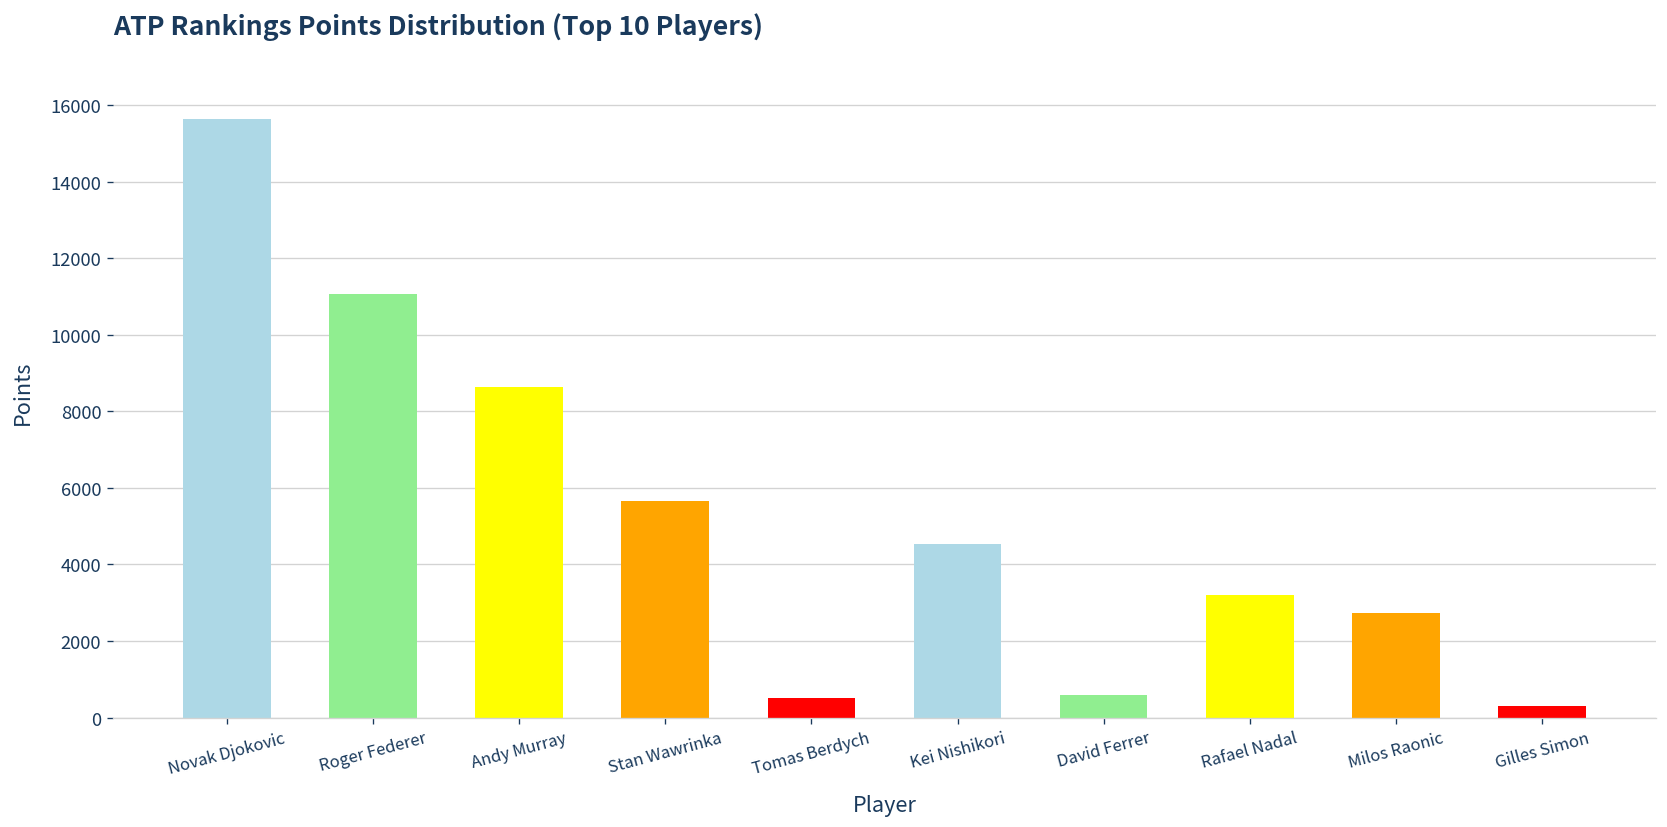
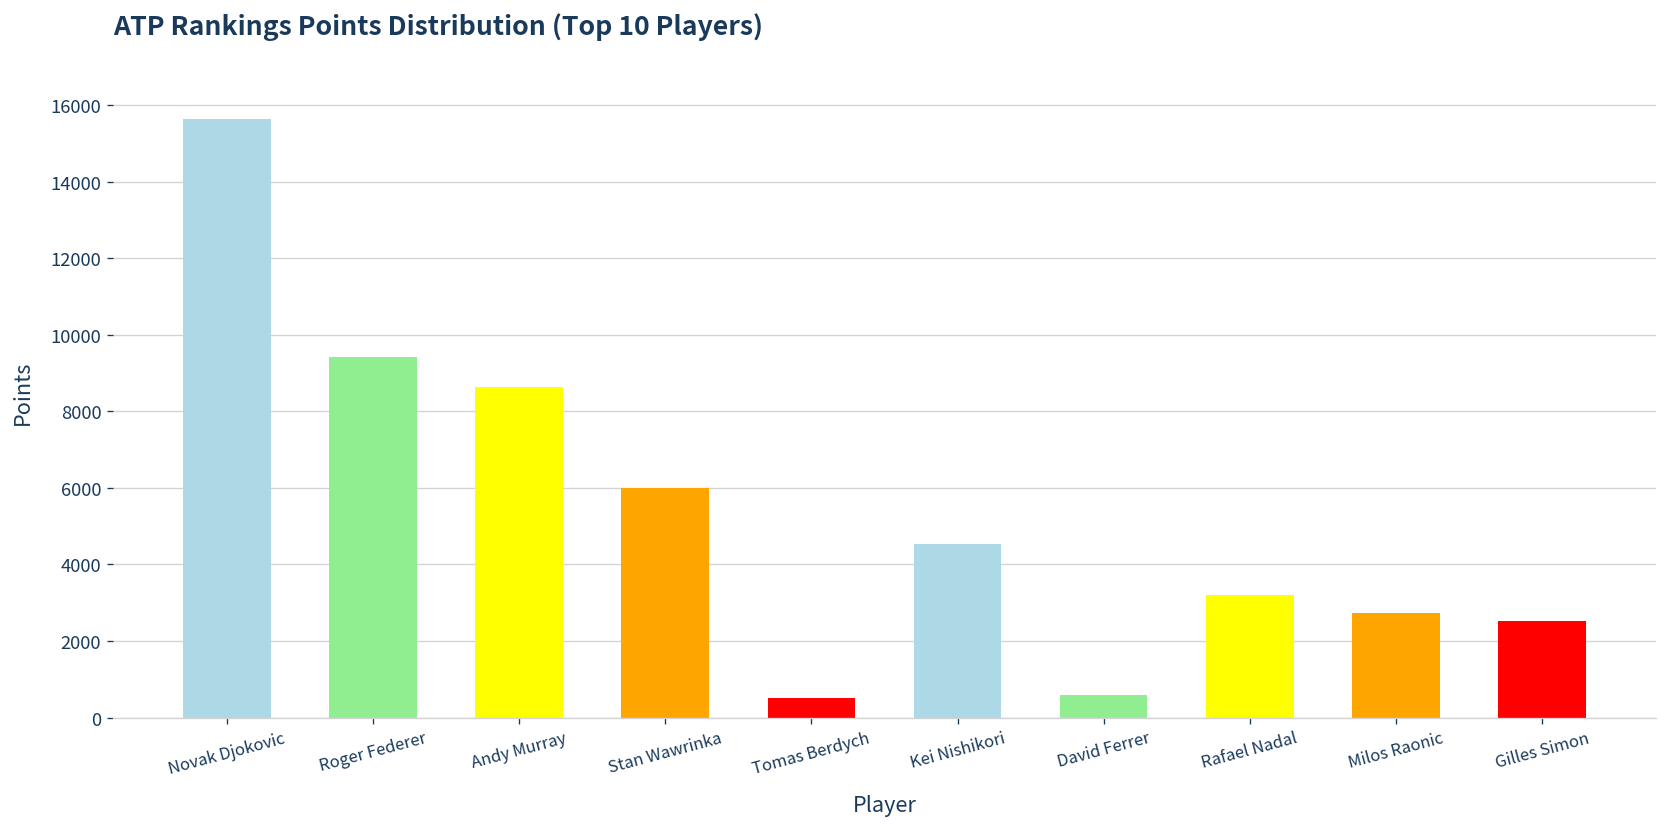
Roger Federer: 11100 -> 9400
Stan Wawrinka: 5700 -> 6000
Gilles Simon: 300 -> 2500
